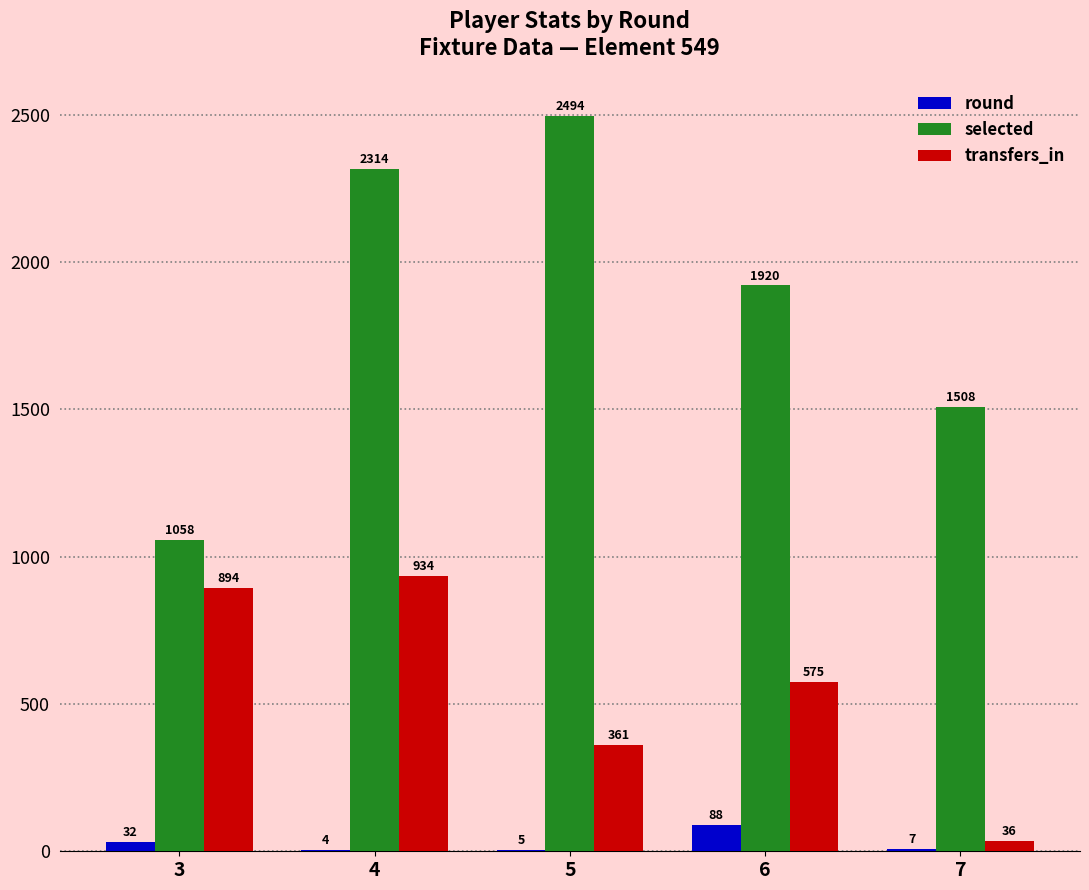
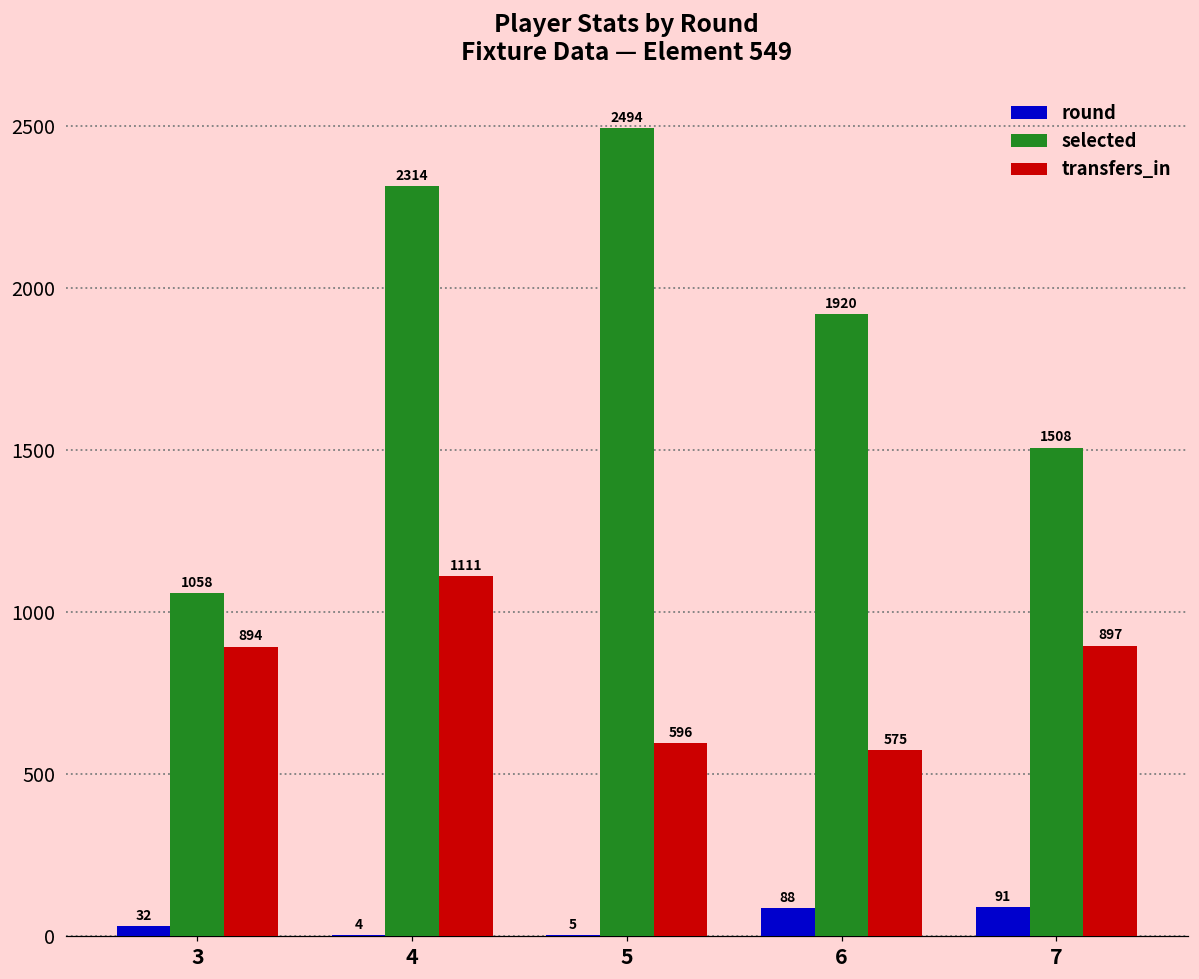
transfers_in, 4: 934 -> 1111
transfers_in, 5: 361 -> 596
round, 7: 7 -> 91
transfers_in, 7: 36 -> 897
